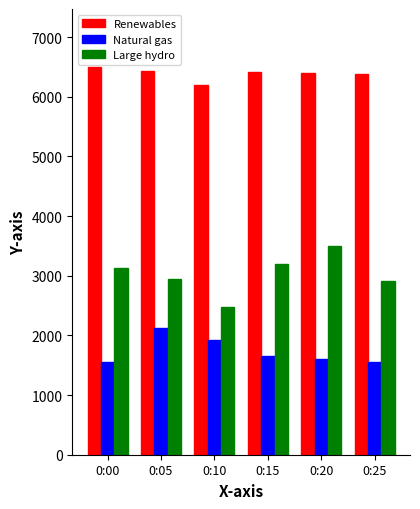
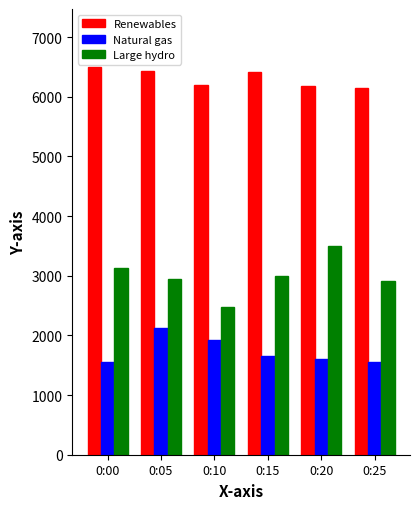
Large hydro, 0:15: 3200 -> 3000
Renewables, 0:20: 6400 -> 6200
Renewables, 0:25: 6400 -> 6200
